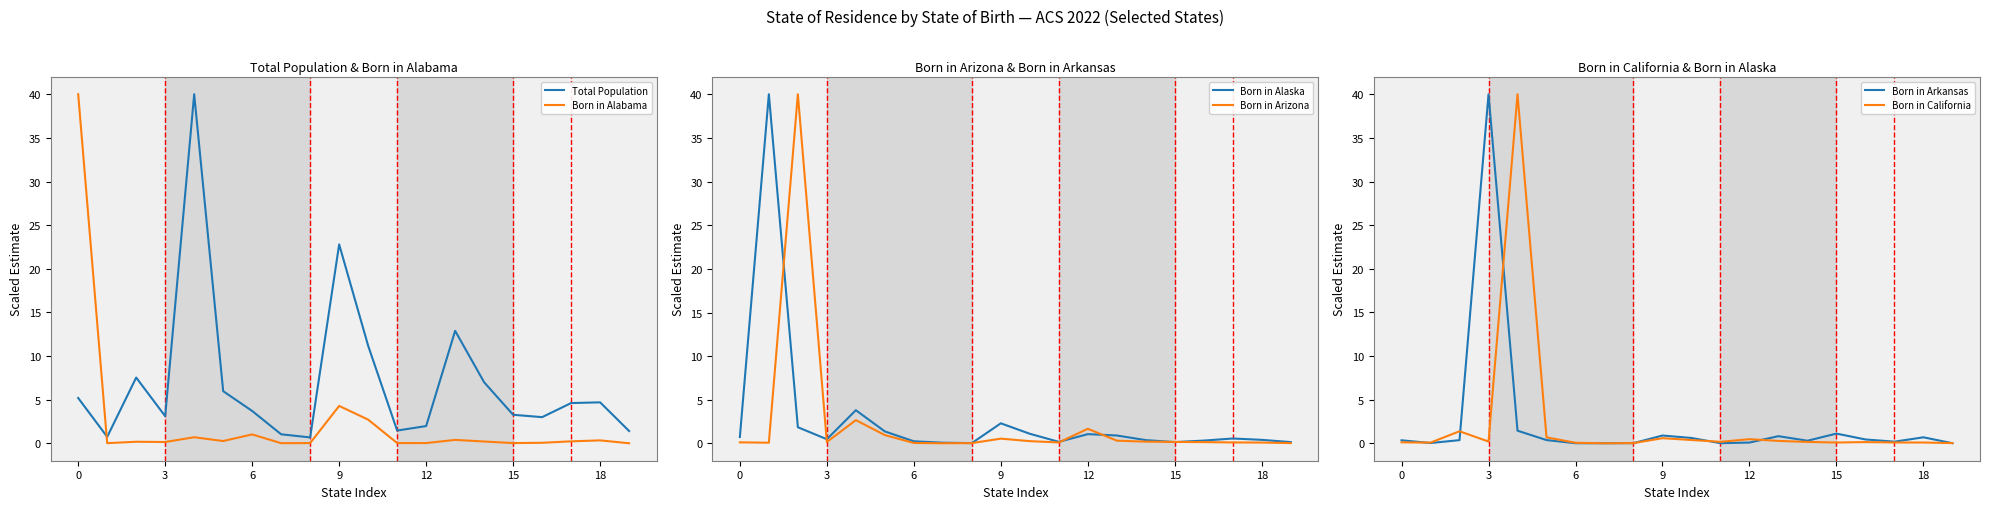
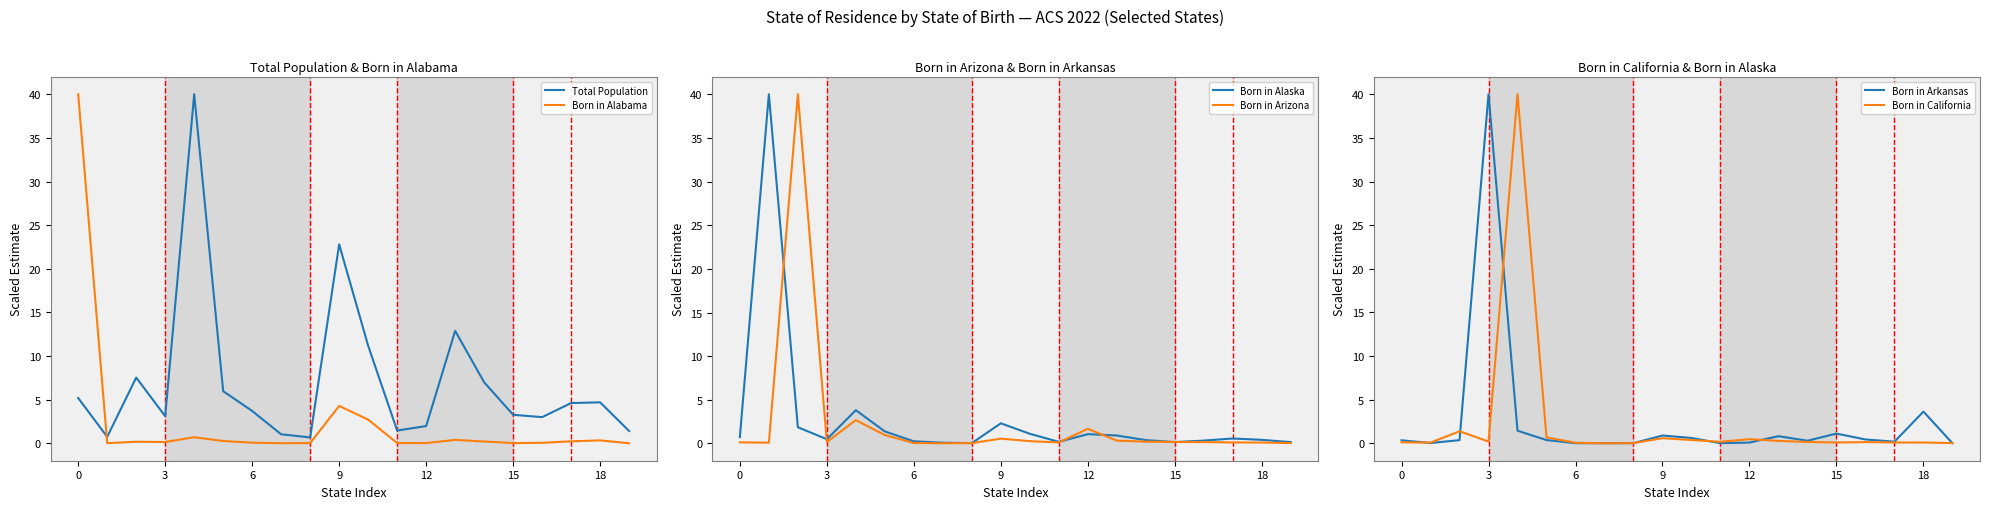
Total Population & Born in Alabama, Born in Alabama, 6: 1 -> 0
Born in California & Born in Alaska, Born in Arkansas, 18: 1 -> 4
